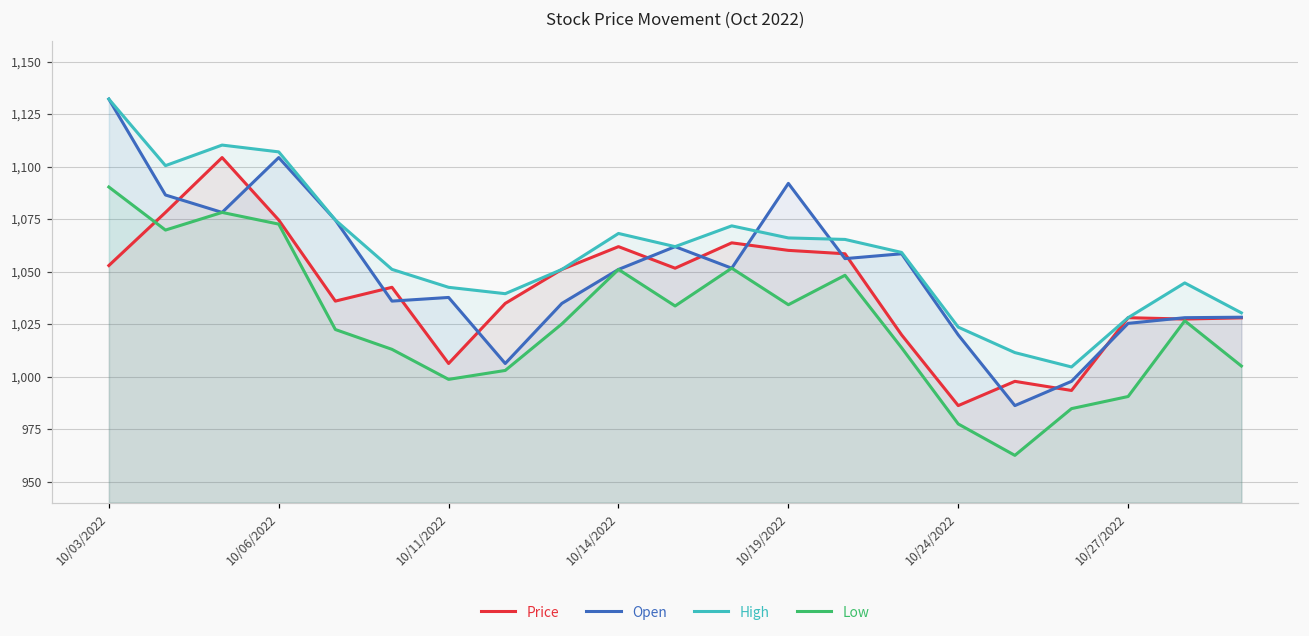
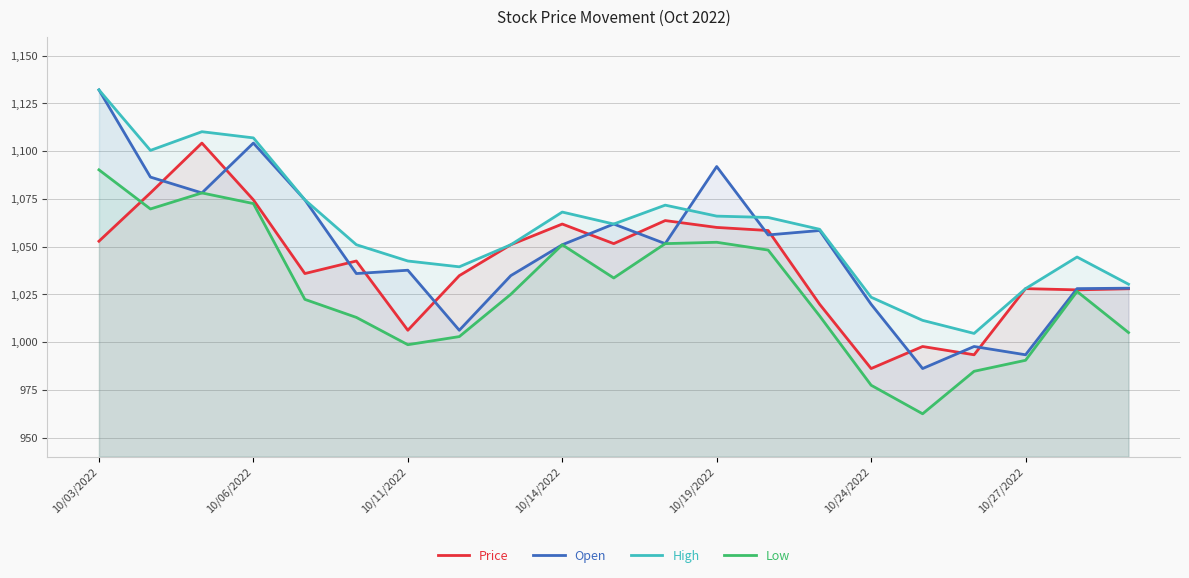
Low, 10/19/2022: 1,034 -> 1,052
Open, 10/27/2022: 1,025 -> 993
